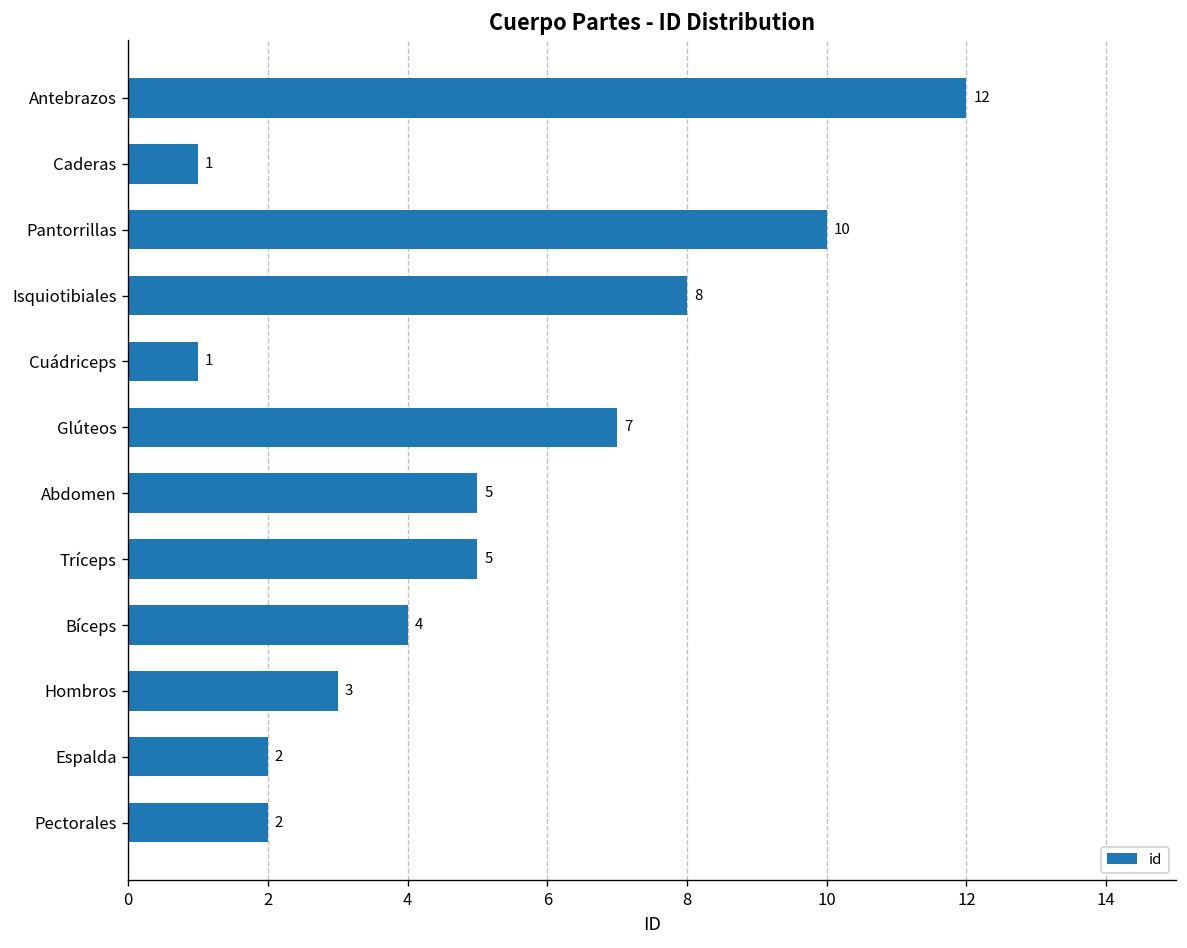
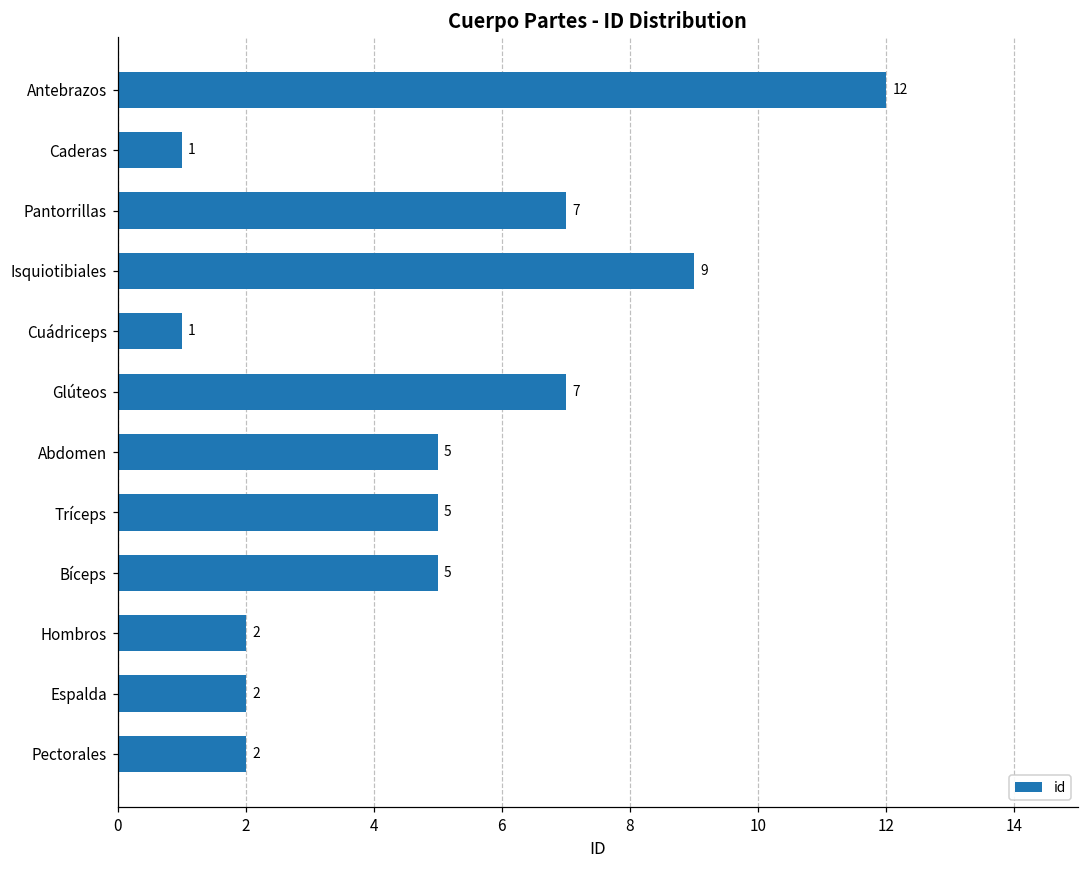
Pantorrillas: 10 -> 7
Isquiotibiales: 8 -> 9
Bíceps: 4 -> 5
Hombros: 3 -> 2
